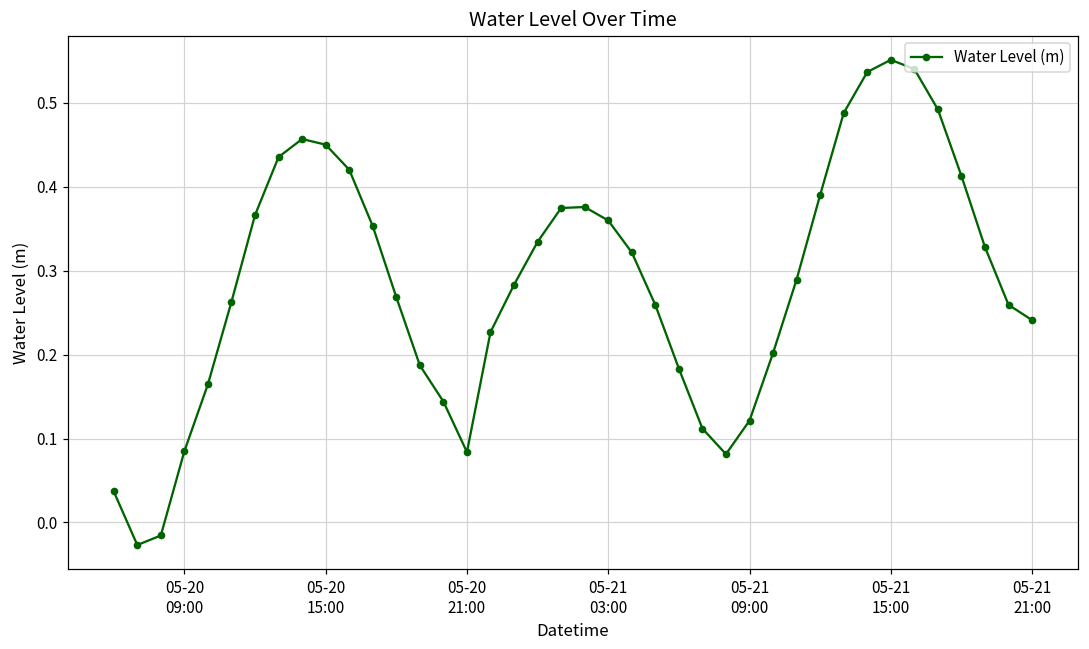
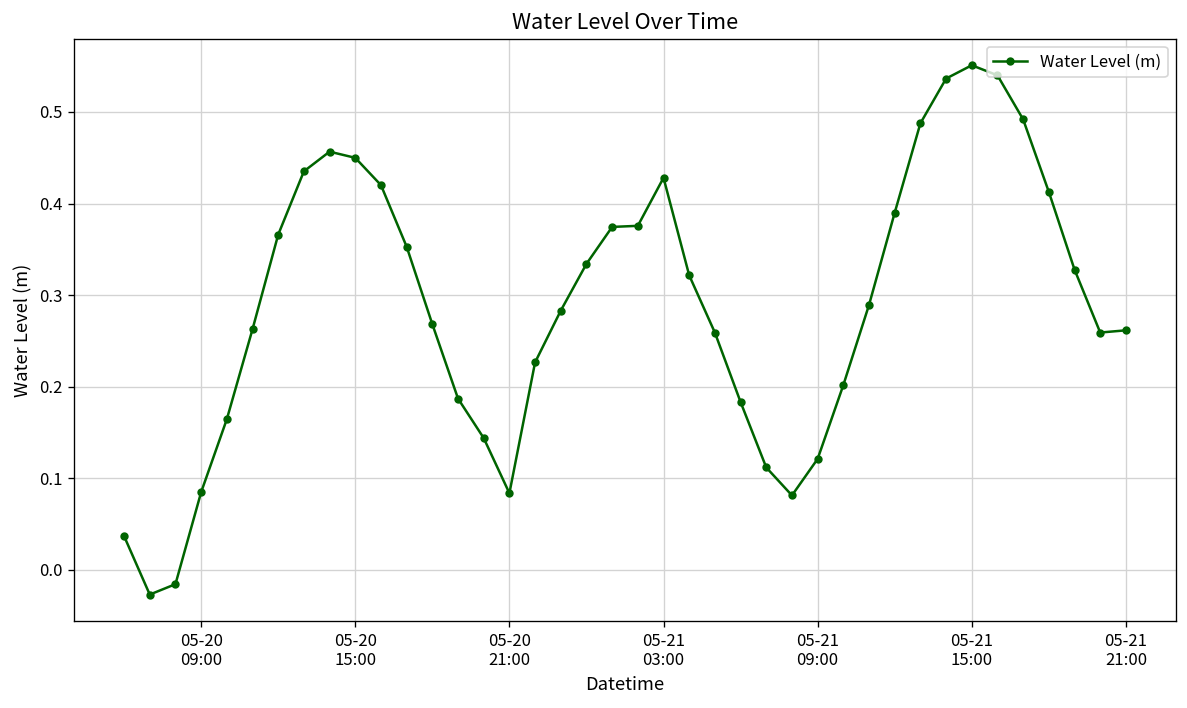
05-21 03:00: 0.36 -> 0.43
05-21 21:00: 0.24 -> 0.26
